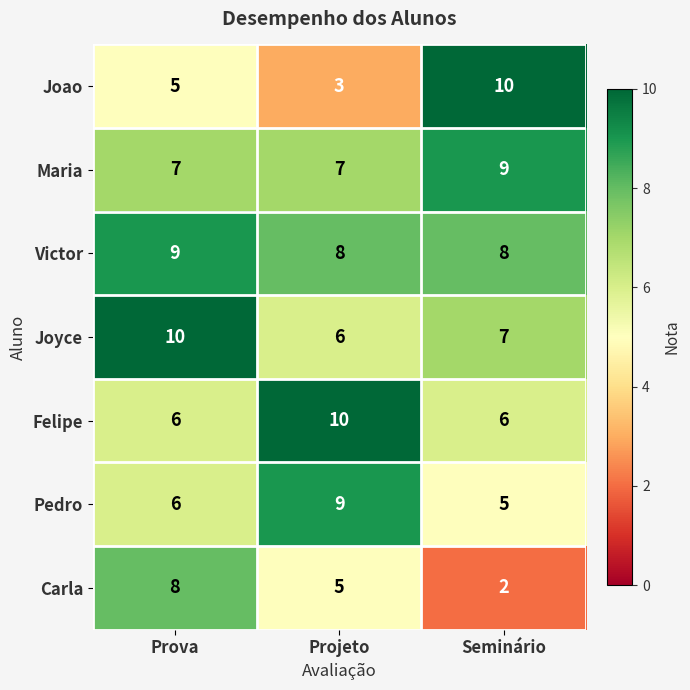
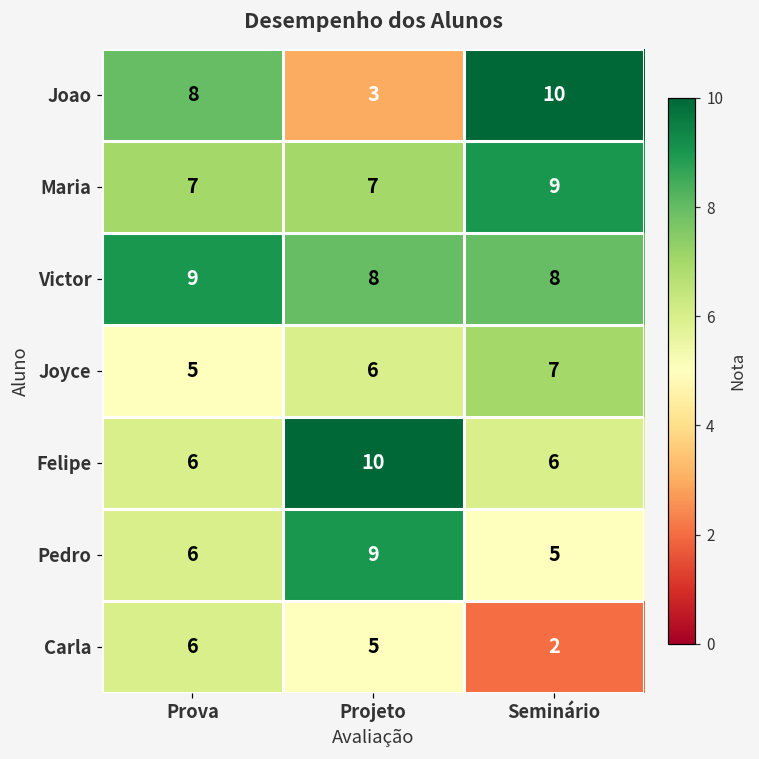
Joao, Prova: 5 -> 8
Joyce, Prova: 10 -> 5
Carla, Prova: 8 -> 6
